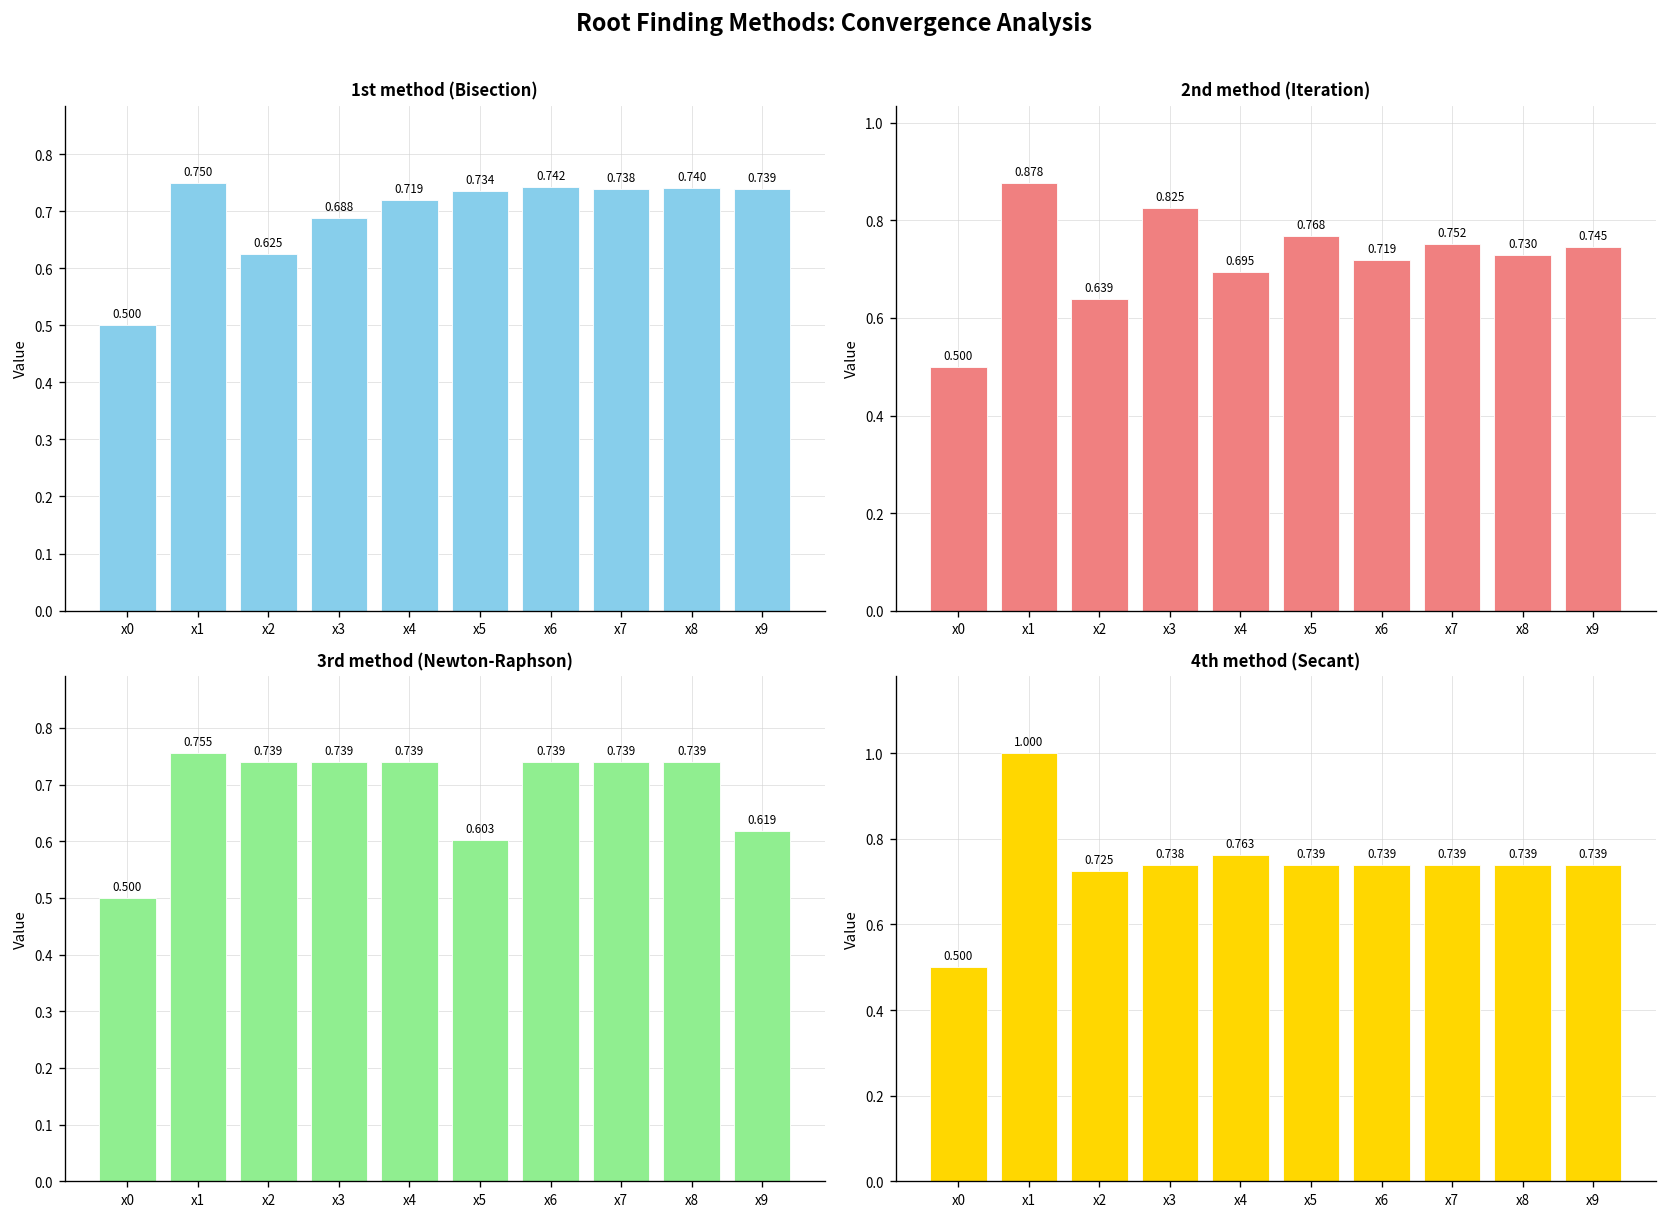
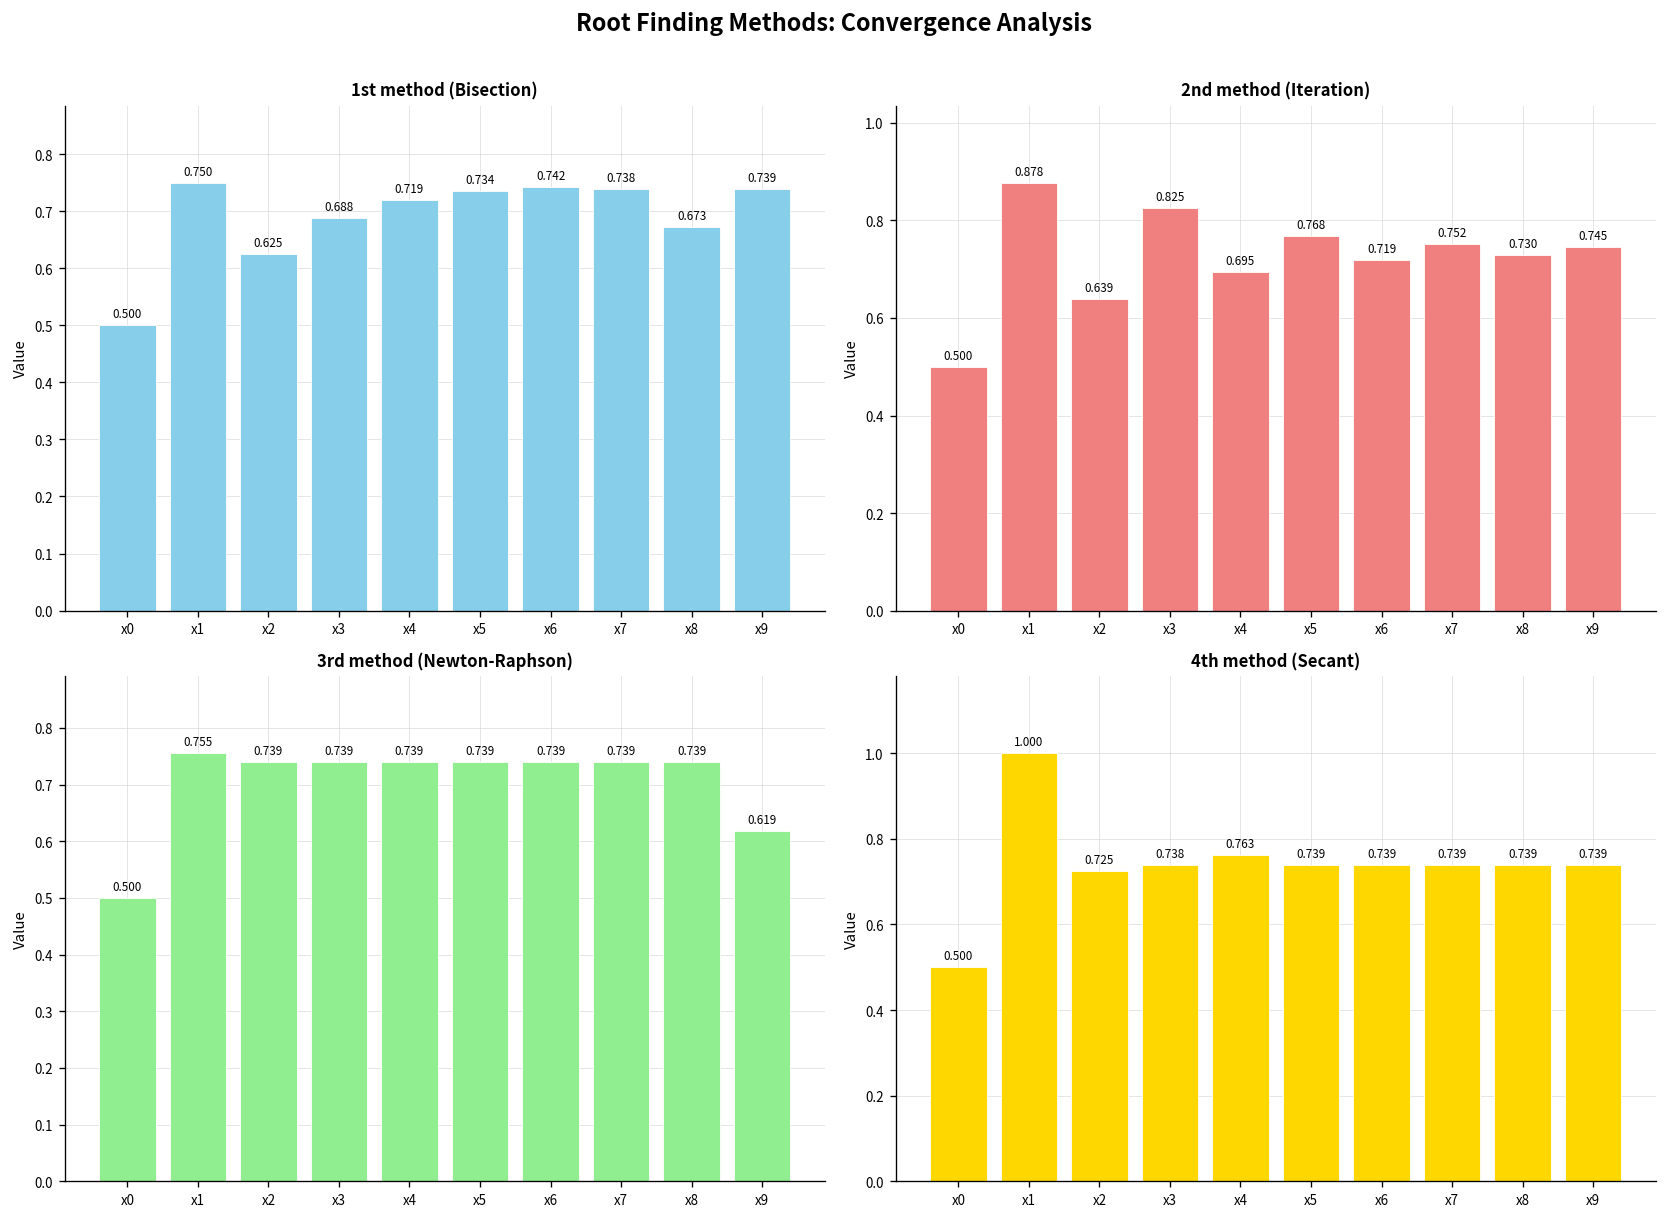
1st method (Bisection), x8: 0.740 -> 0.673
3rd method (Newton-Raphson), x5: 0.603 -> 0.739
